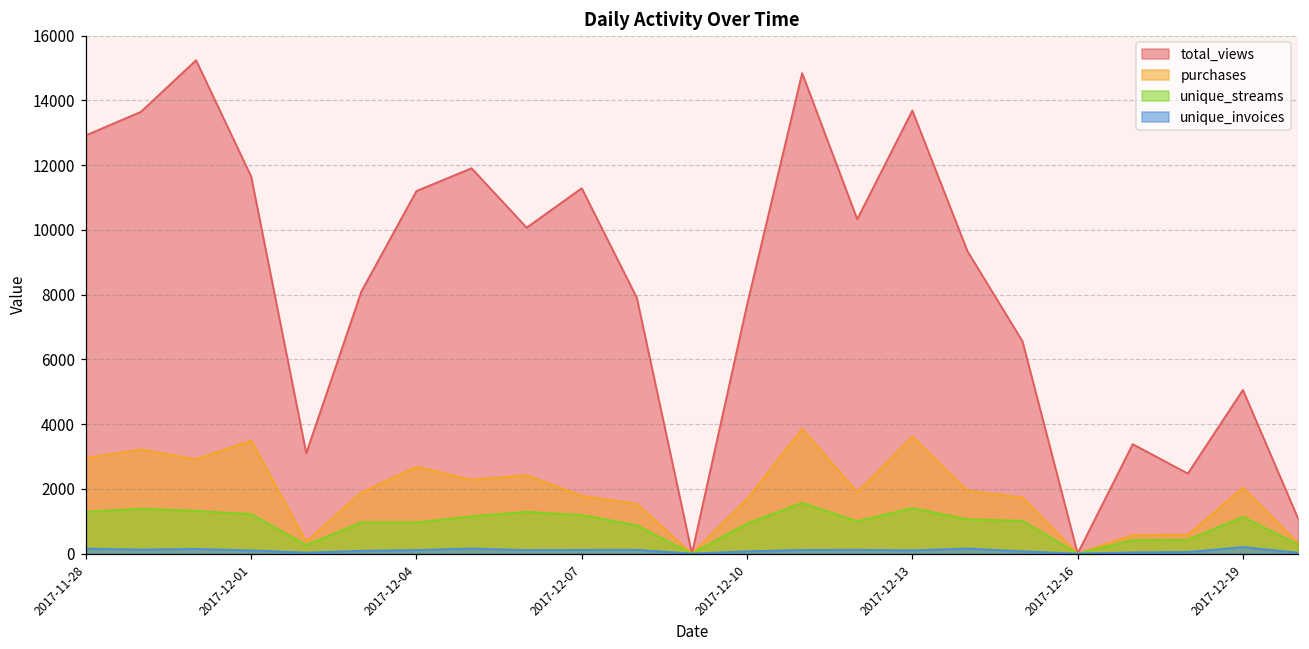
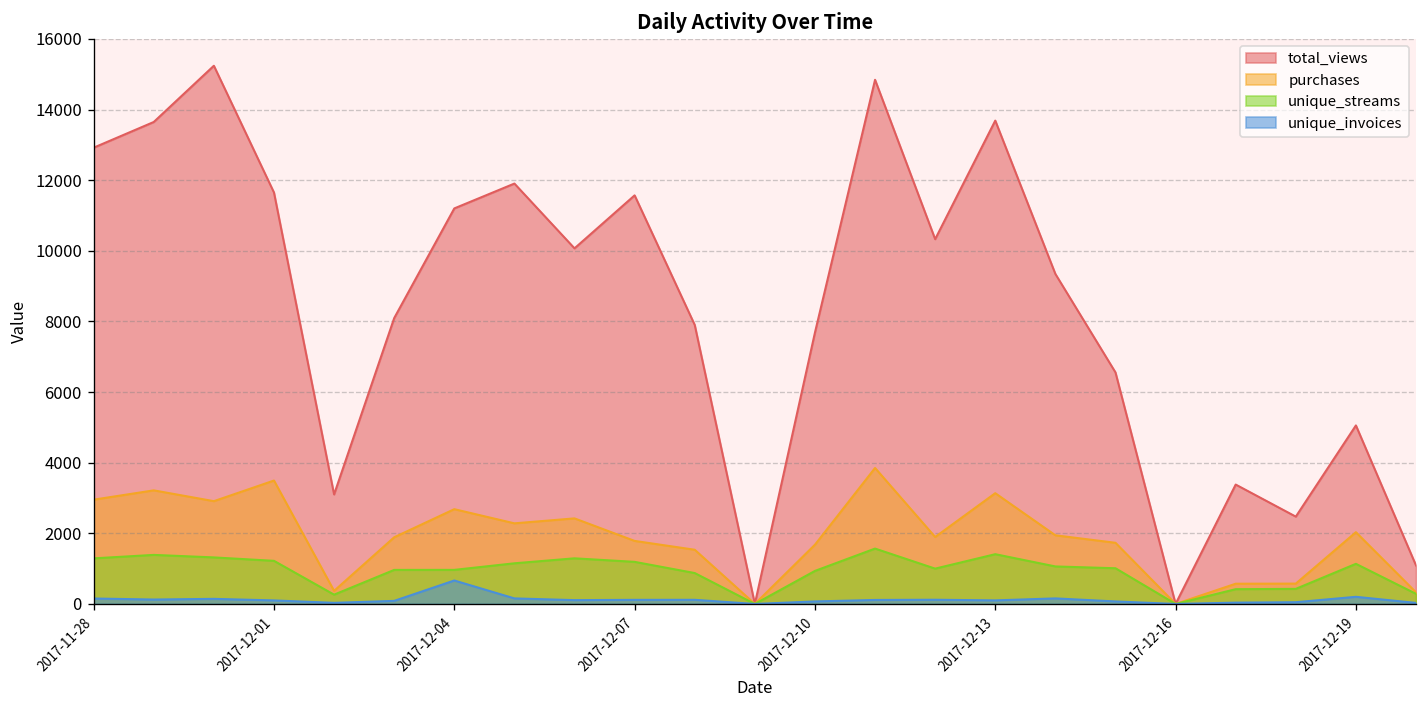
unique_invoices, 2017-12-04: 100 -> 700
total_views, 2017-12-07: 11300 -> 11600
purchases, 2017-12-13: 3600 -> 3100
